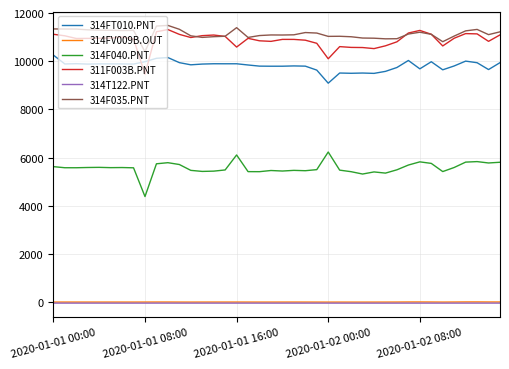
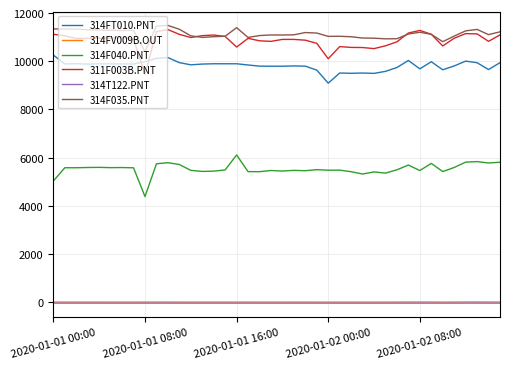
314F040.PNT, 2020-01-01 00:00: 5600 -> 5000
314F040.PNT, 2020-01-02 00:00: 6200 -> 5500
314F040.PNT, 2020-01-02 08:00: 5800 -> 5500
